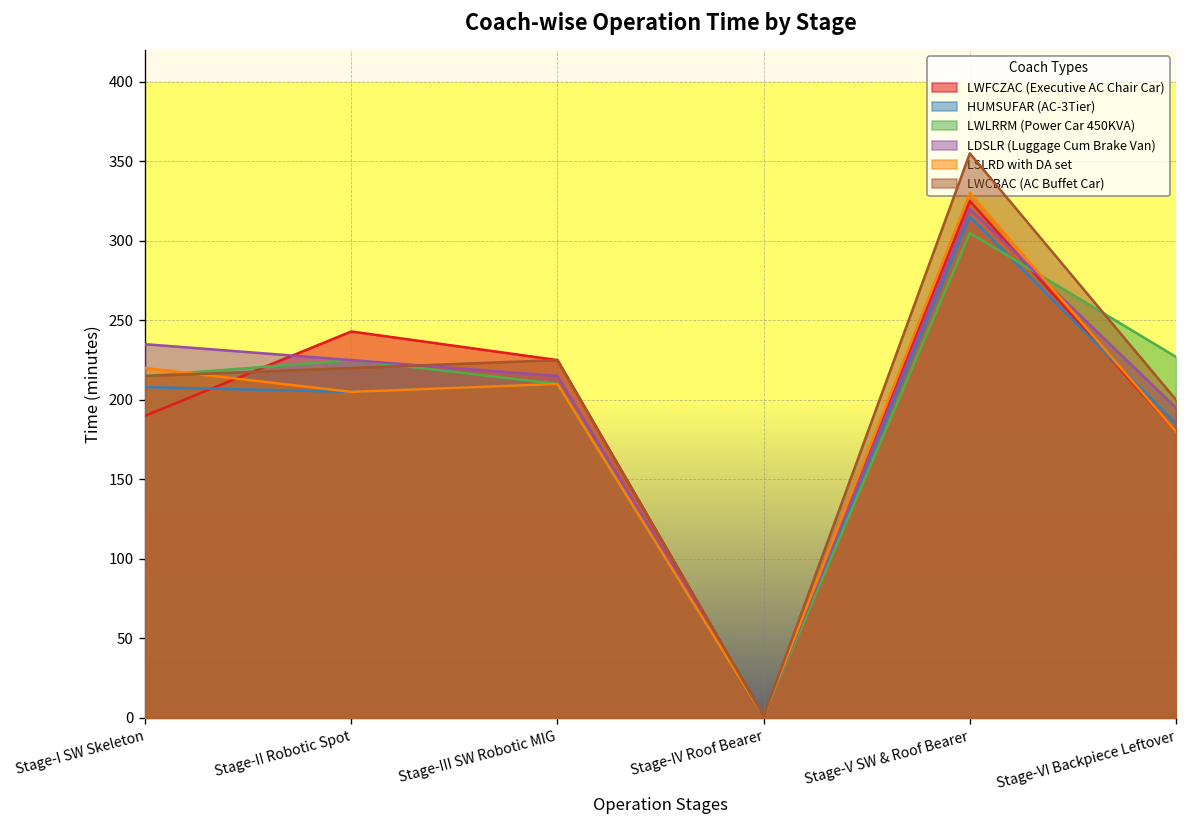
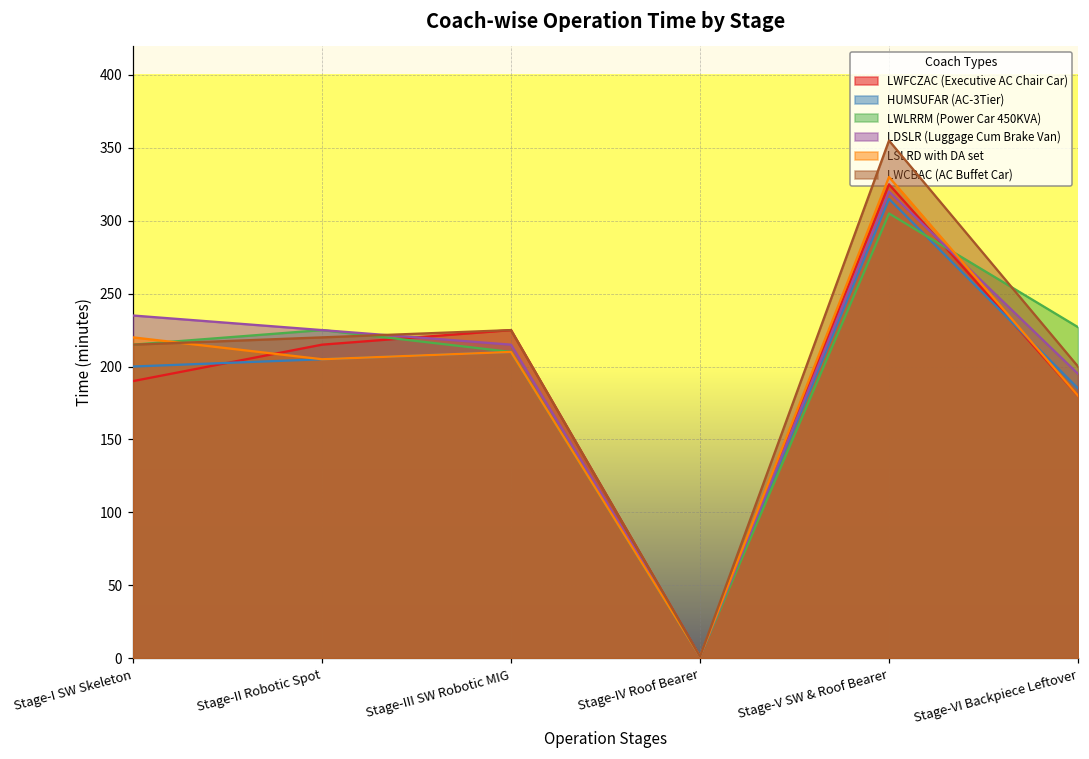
HUMSUFAR (AC-3Tier), Stage-I SW Skeleton: 208 -> 200
LWFCZAC (Executive AC Chair Car), Stage-II Robotic Spot: 243 -> 215
